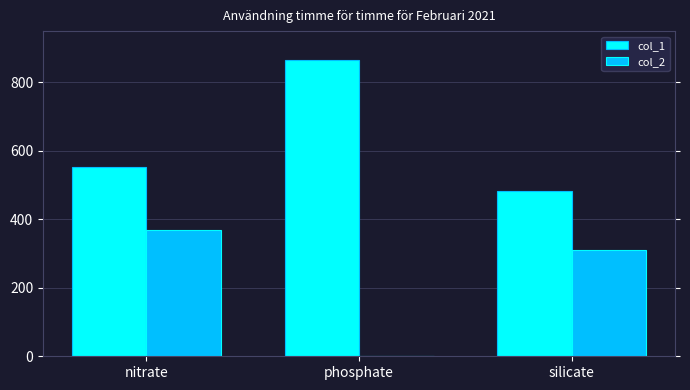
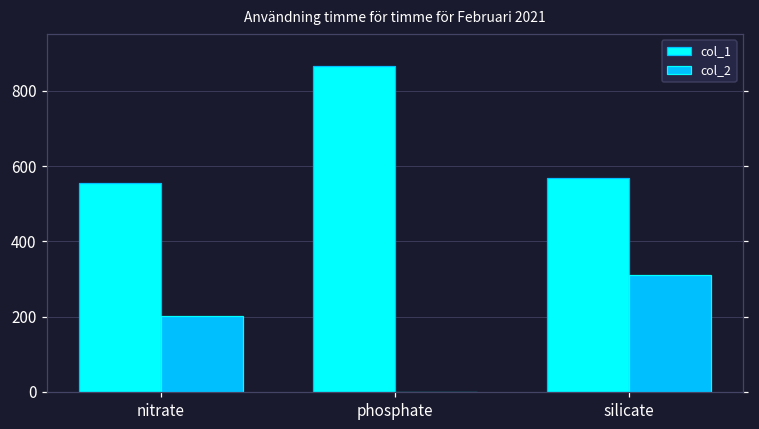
col_2, nitrate: 370 -> 200
col_1, silicate: 480 -> 570
